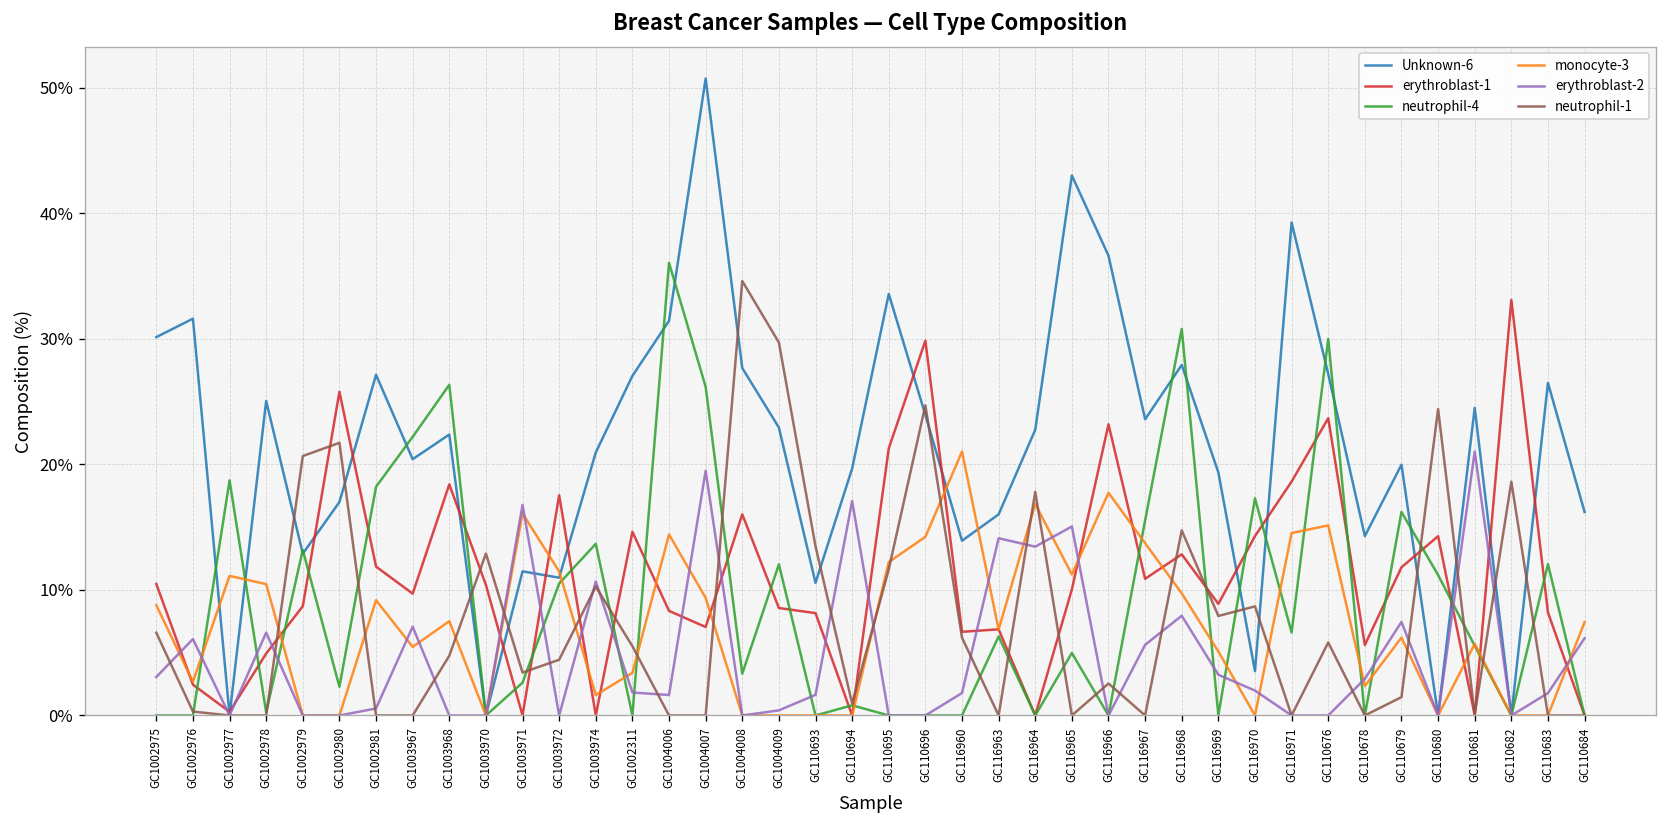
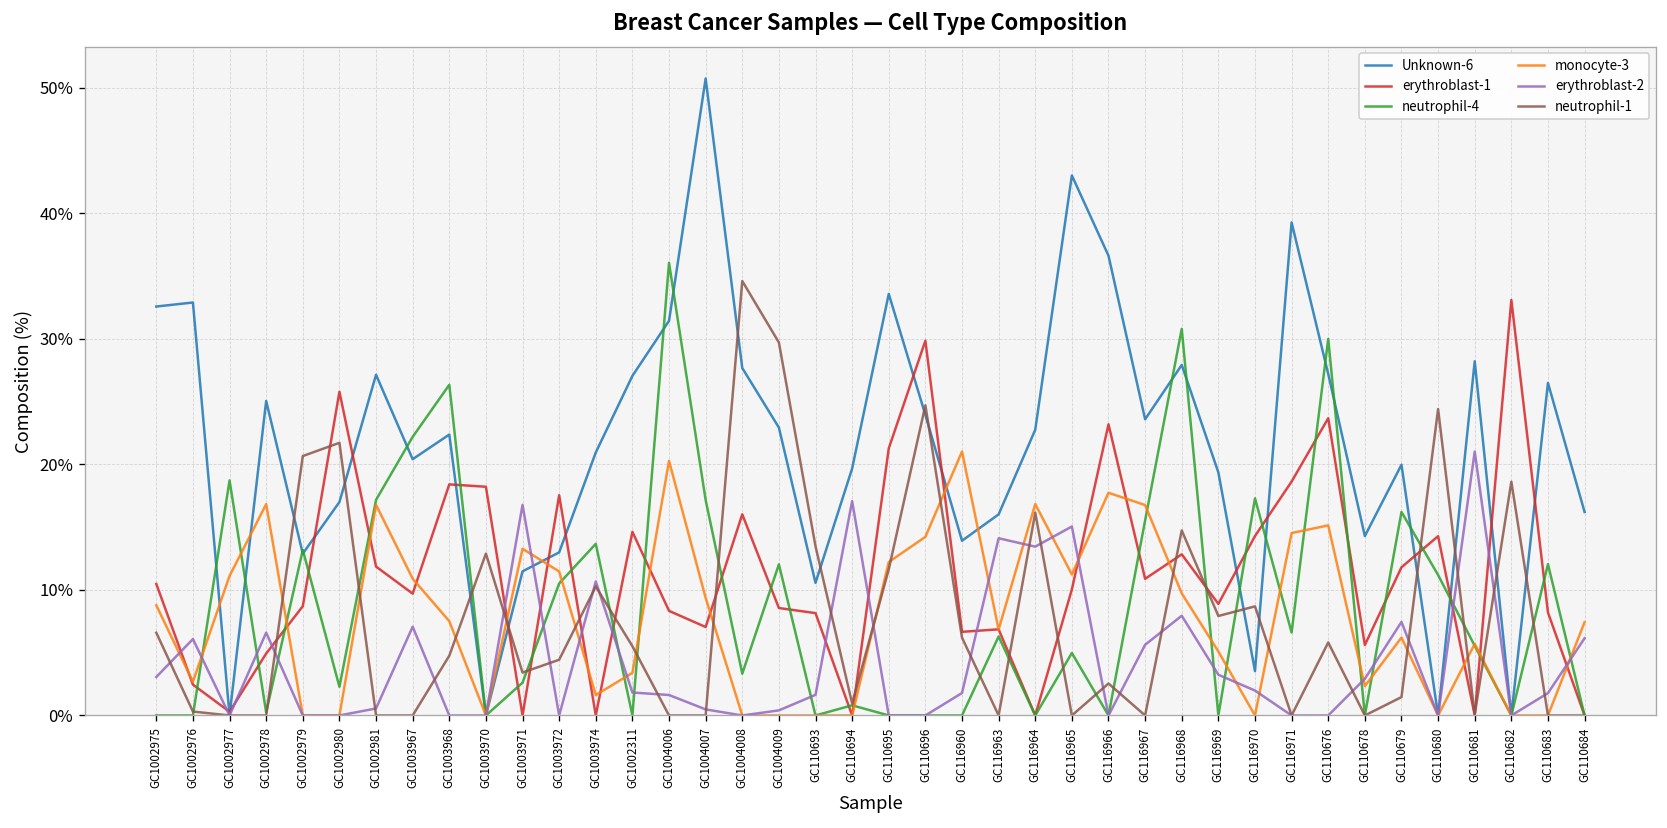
Unknown-6, GC1002975: 30.1% -> 32.6%
Unknown-6, GC1002976: 31.6% -> 32.9%
monocyte-3, GC1002978: 10.5% -> 16.8%
neutrophil-4, GC1002981: 18.2% -> 17.2%
monocyte-3, GC1002981: 9.2% -> 16.8%
monocyte-3, GC1003967: 5.5% -> 10.9%
erythroblast-1, GC1003970: 10.4% -> 18.2%
monocyte-3, GC1003971: 16.1% -> 13.3%
Unknown-6, GC1003972: 11.0% -> 13.0%
monocyte-3, GC1004006: 14.4% -> 20.3%
neutrophil-4, GC1004007: 26.2% -> 17.2%
erythroblast-2, GC1004007: 19.5% -> 0.5%
neutrophil-1, GC116964: 17.8% -> 16.2%
monocyte-3, GC116967: 13.7% -> 16.8%
Unknown-6, GC110681: 24.5% -> 28.2%
